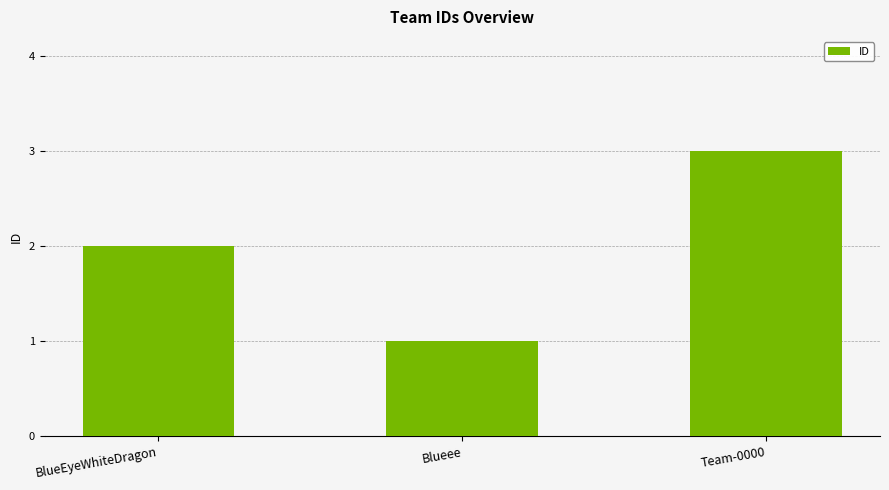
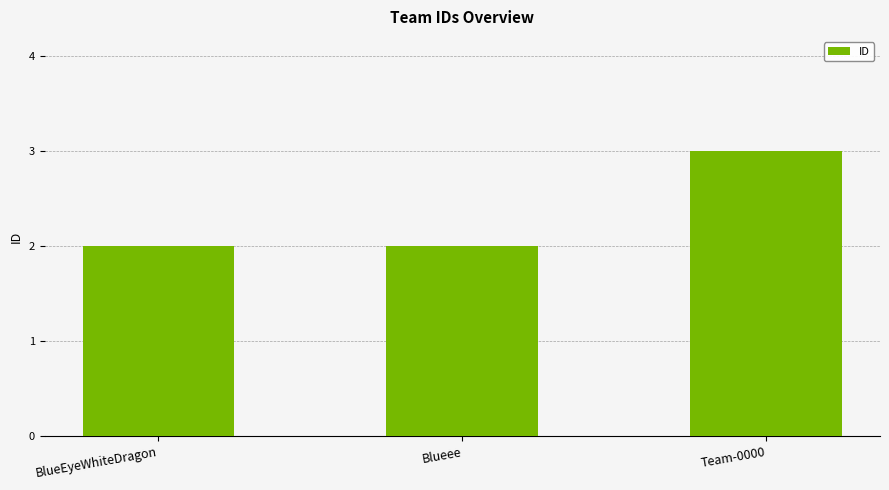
Blueee: 1 -> 2
